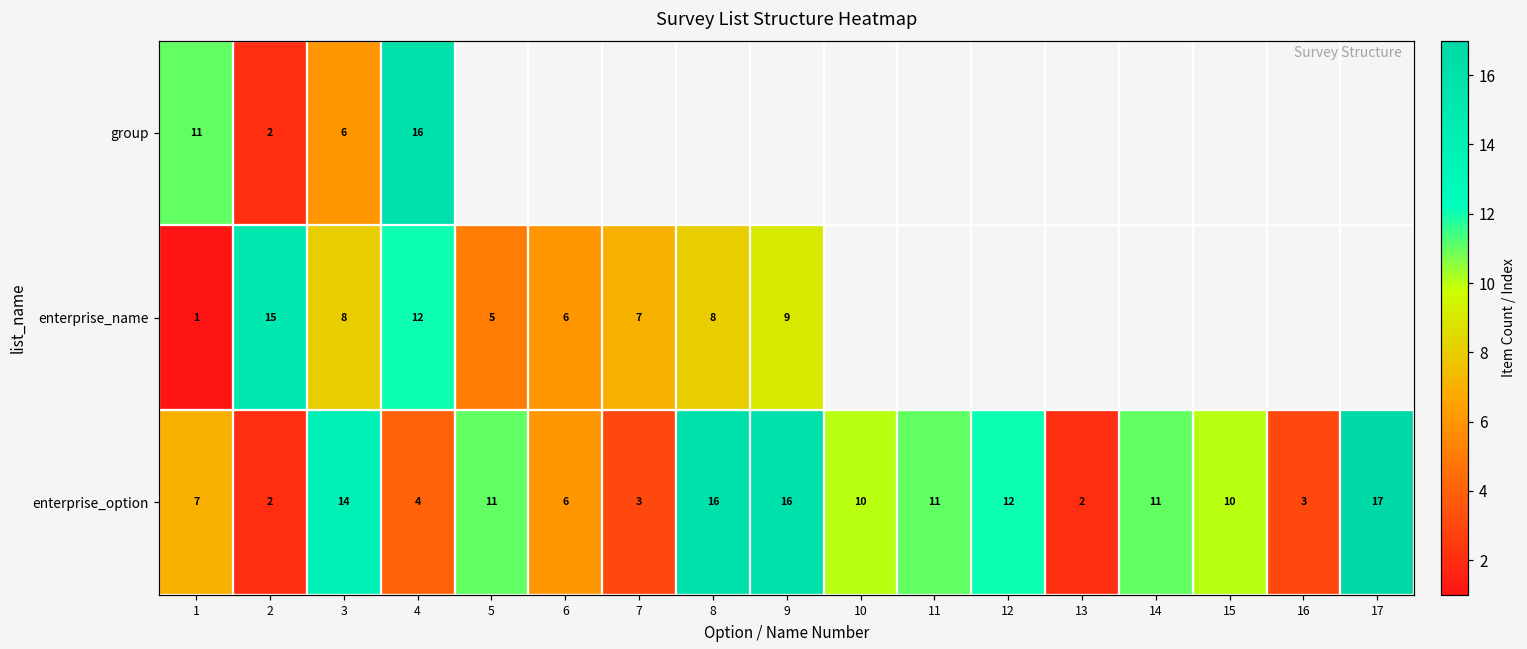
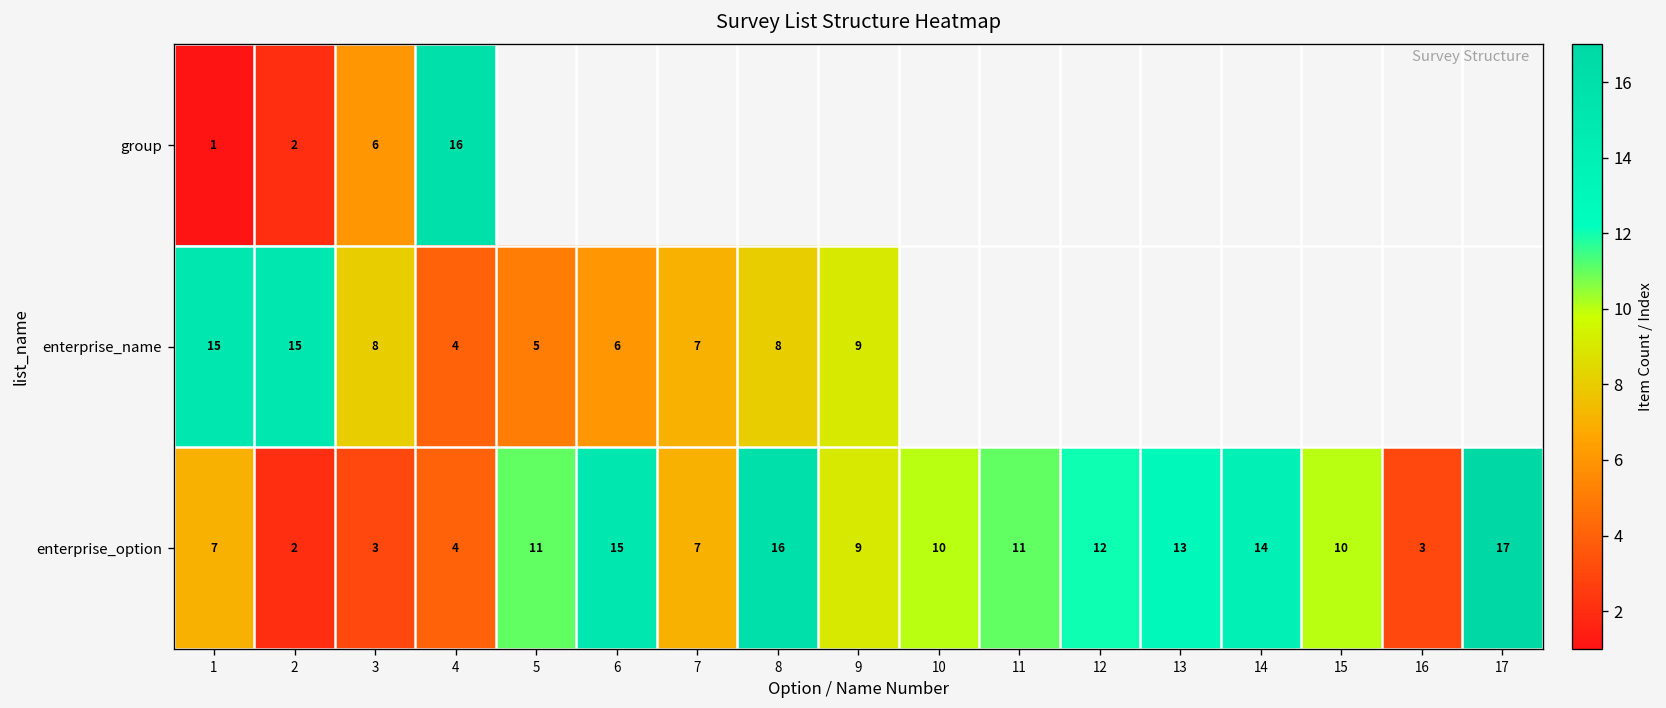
group, 1: 11 -> 1
enterprise_name, 1: 1 -> 15
enterprise_name, 4: 12 -> 4
enterprise_option, 3: 14 -> 3
enterprise_option, 6: 6 -> 15
enterprise_option, 7: 3 -> 7
enterprise_option, 9: 16 -> 9
enterprise_option, 13: 2 -> 13
enterprise_option, 14: 11 -> 14
